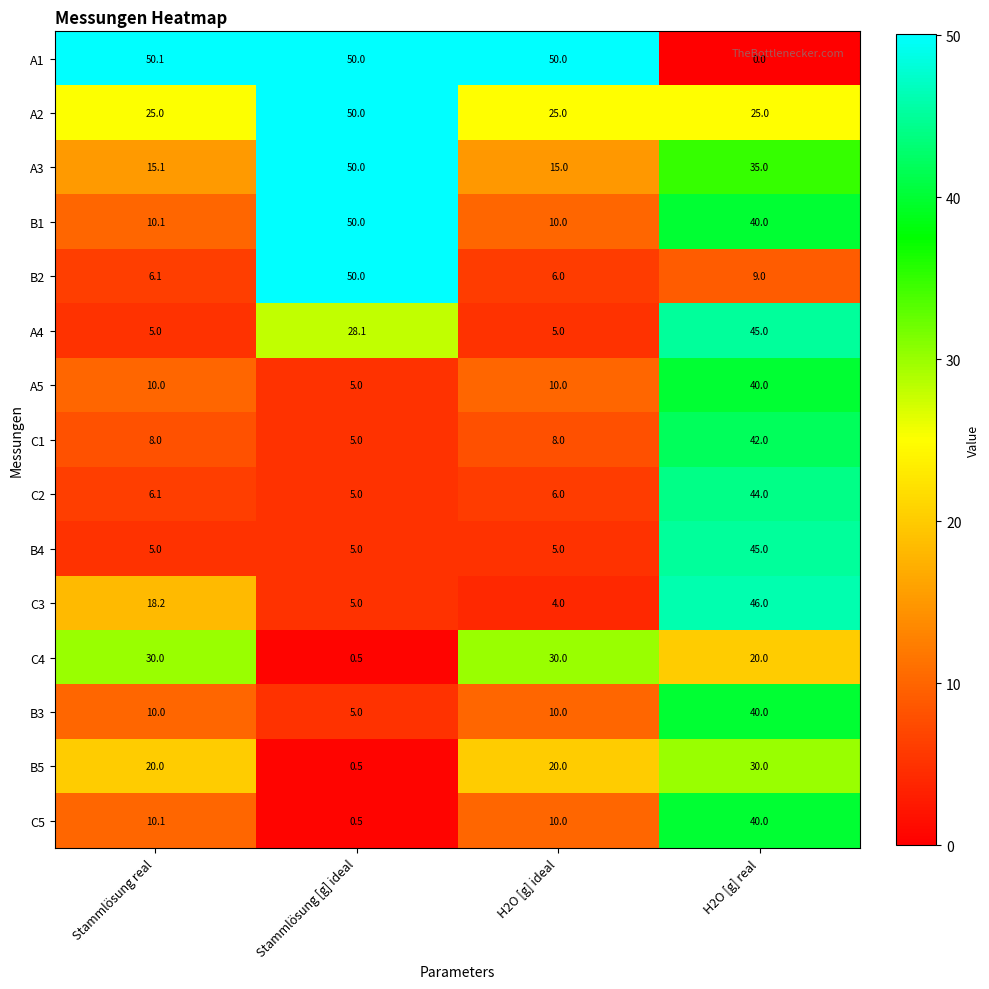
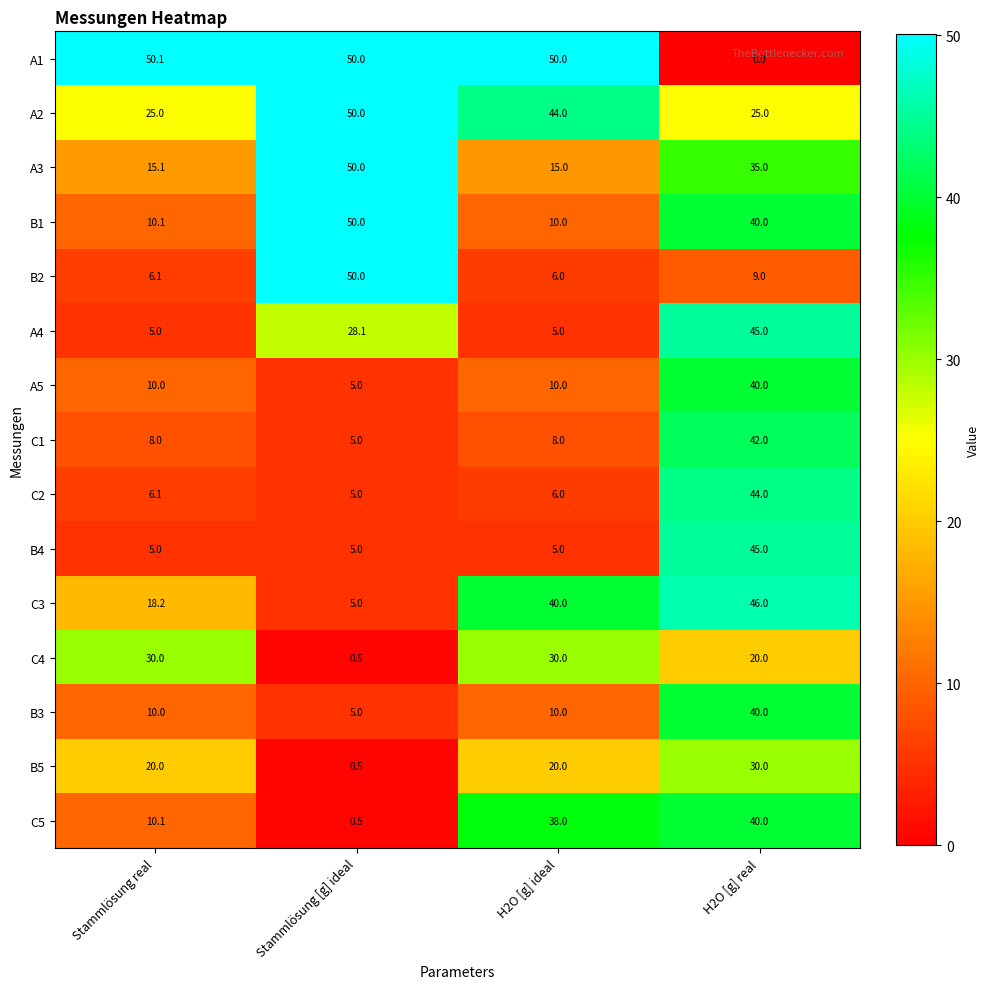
A2, H2O [g] ideal: 25.0 -> 44.0
C3, H2O [g] ideal: 4.0 -> 40.0
C5, H2O [g] ideal: 10.0 -> 38.0
